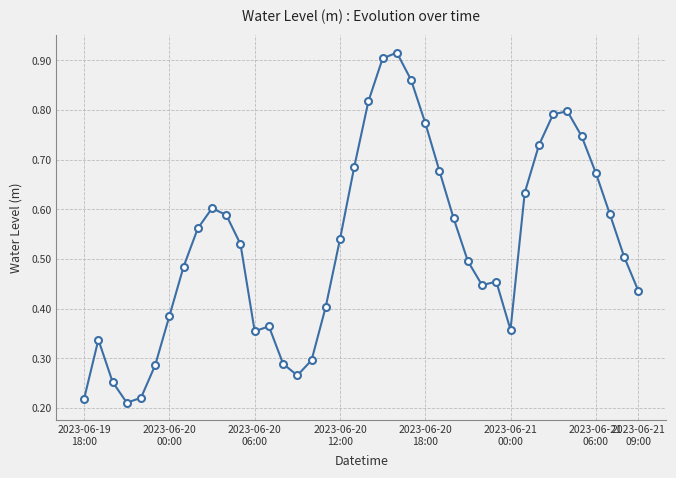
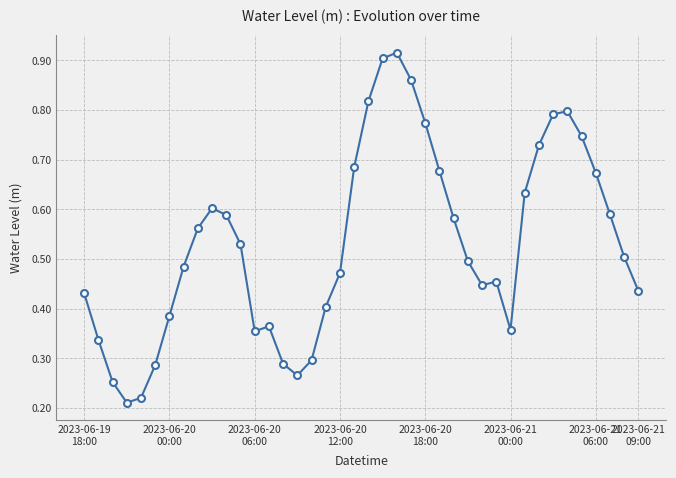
2023-06-19 18:00: 0.22 -> 0.43
2023-06-20 12:00: 0.54 -> 0.47
